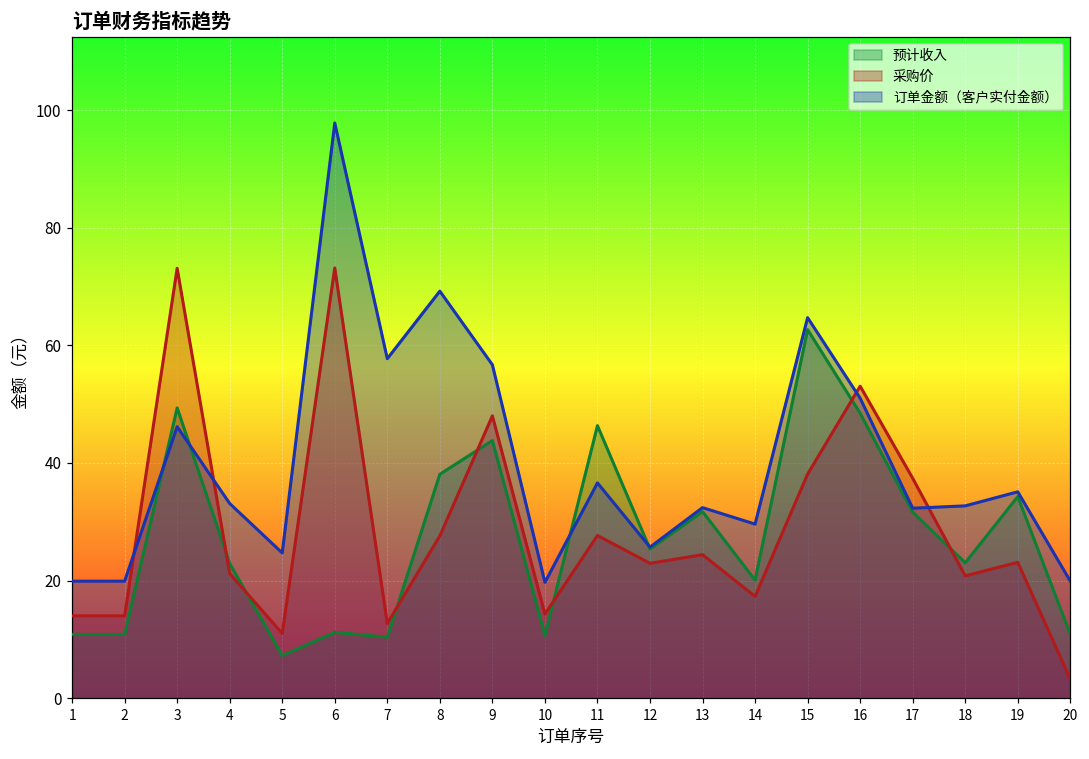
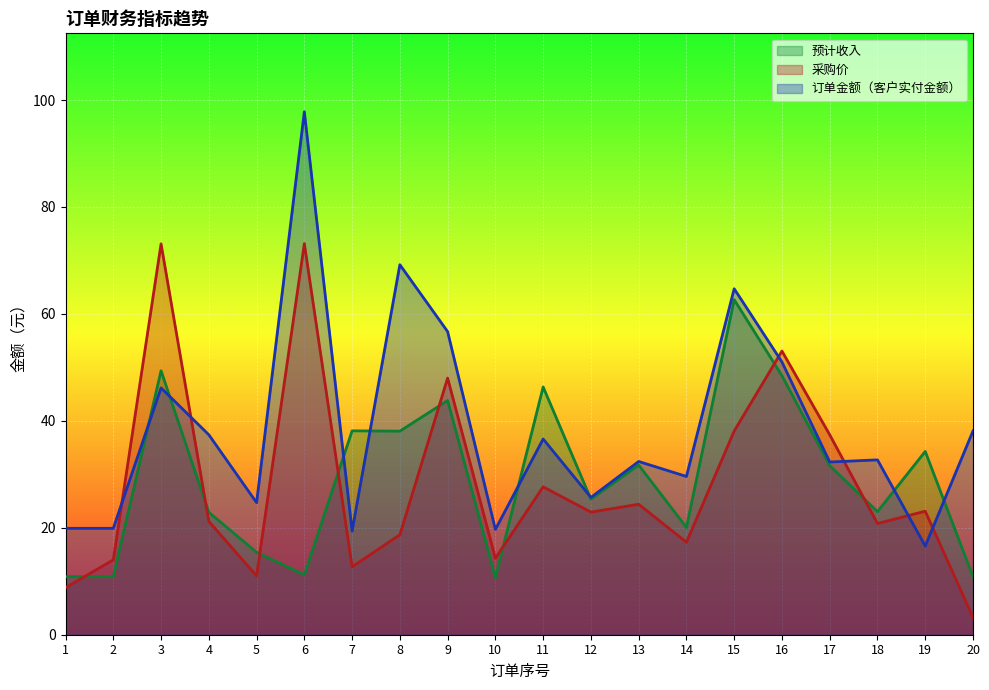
采购价, 1: 14 -> 9
订单金额（客户实付金额）, 4: 33 -> 37
预计收入, 5: 7 -> 15
预计收入, 7: 10 -> 38
订单金额（客户实付金额）, 7: 58 -> 19
采购价, 8: 28 -> 19
订单金额（客户实付金额）, 19: 35 -> 17
订单金额（客户实付金额）, 20: 20 -> 38
